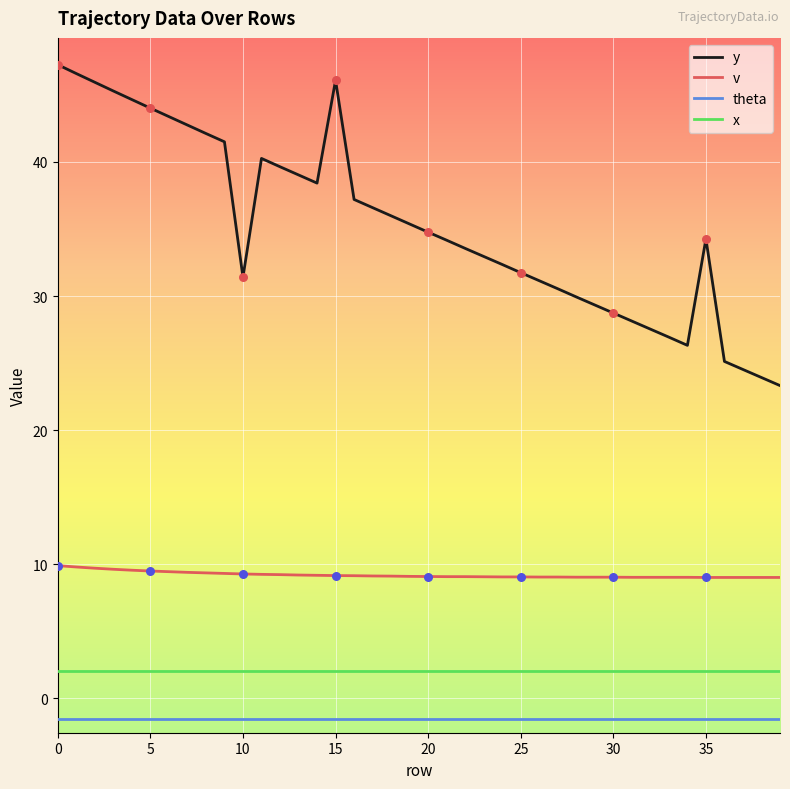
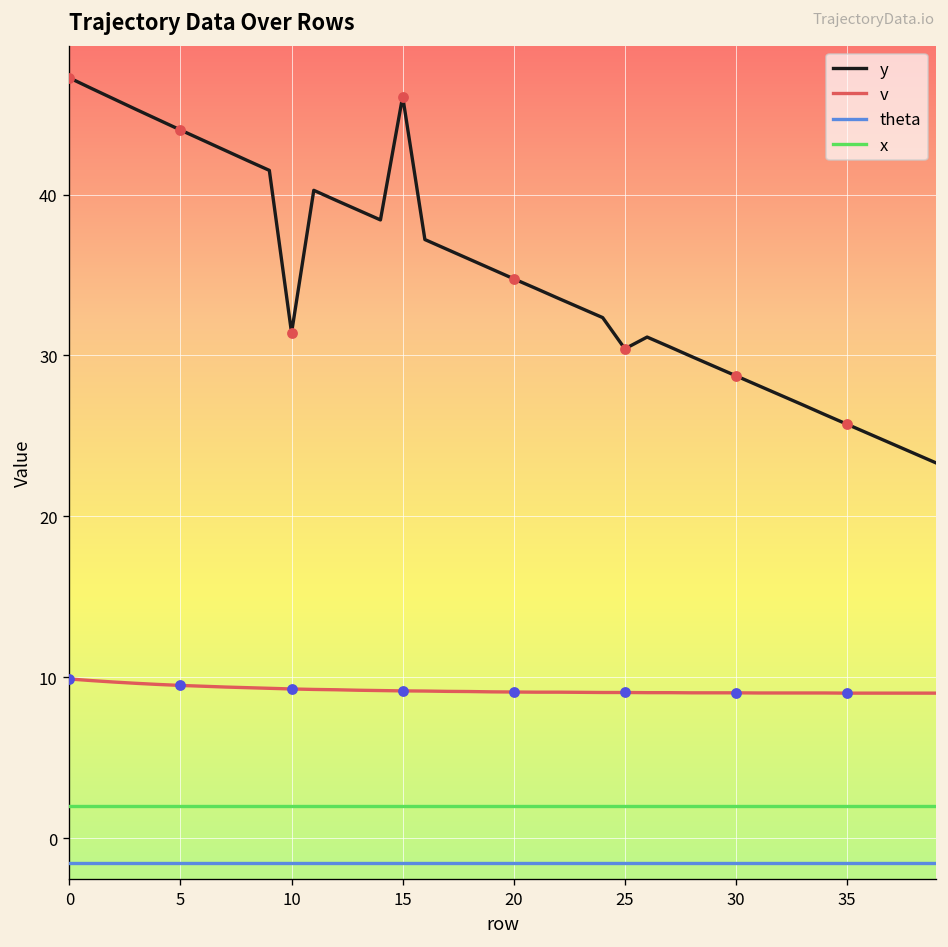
y, 25: 31.7 -> 30.4
y, 35: 34.3 -> 25.7
